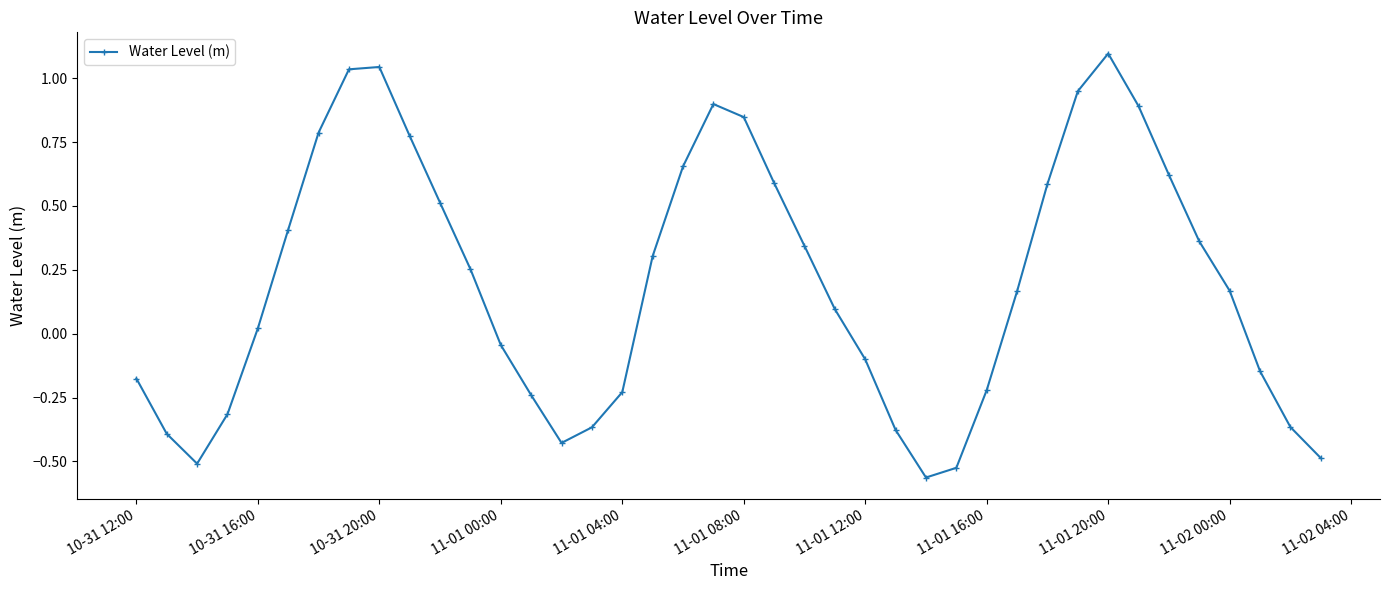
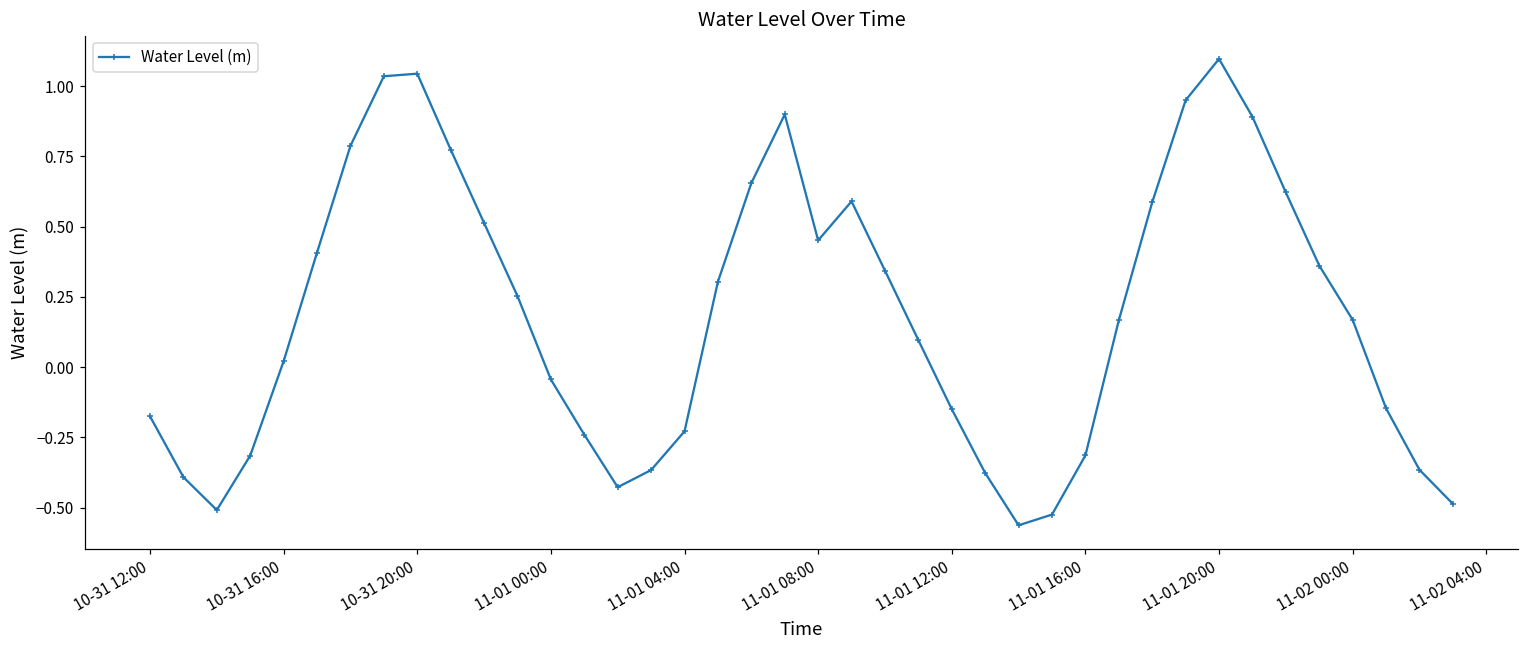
11-01 08:00: 0.85 -> 0.45
11-01 12:00: -0.10 -> -0.15
11-01 16:00: -0.22 -> -0.31
